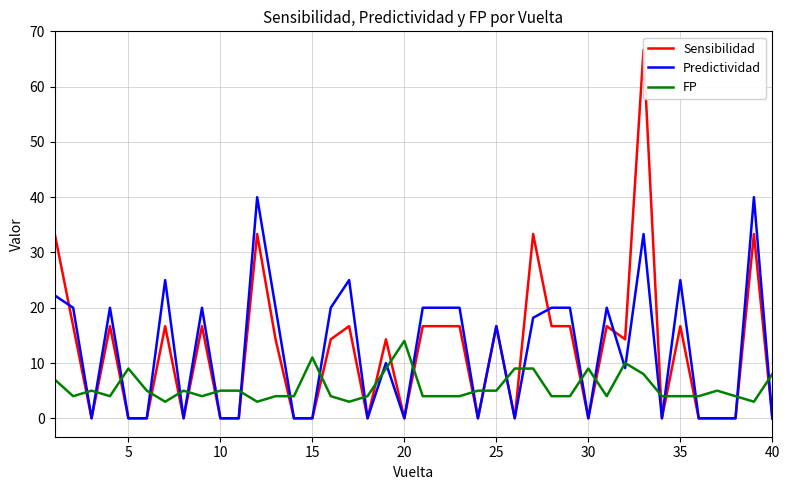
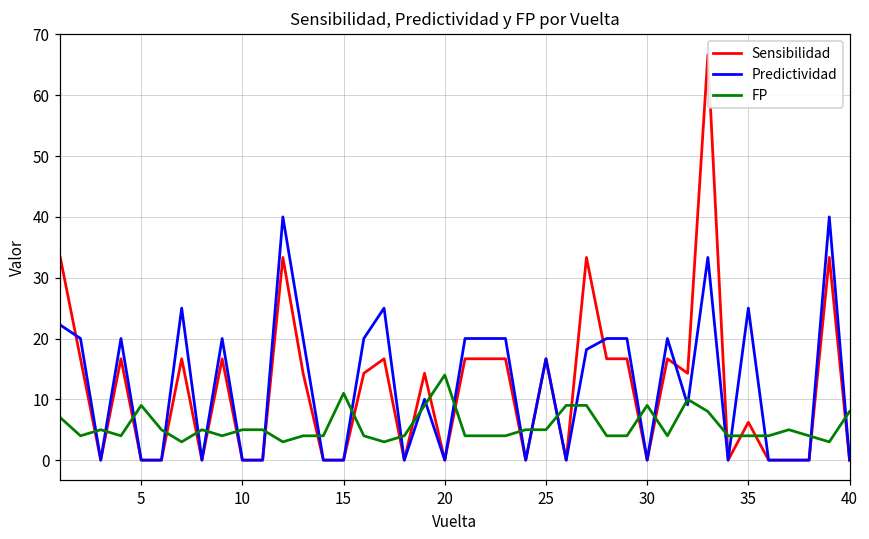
Sensibilidad, 35: 17 -> 6
